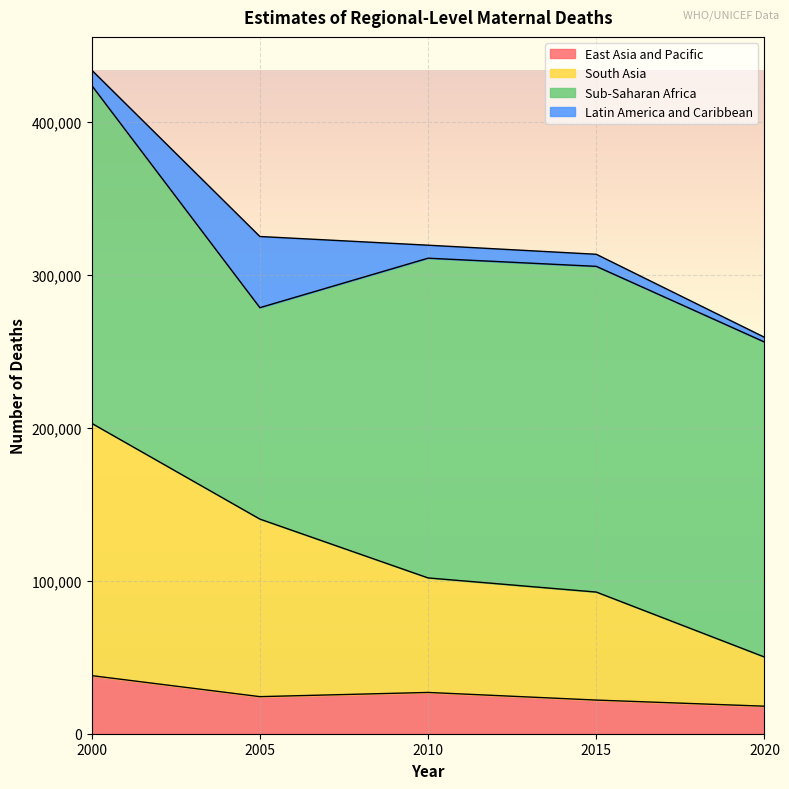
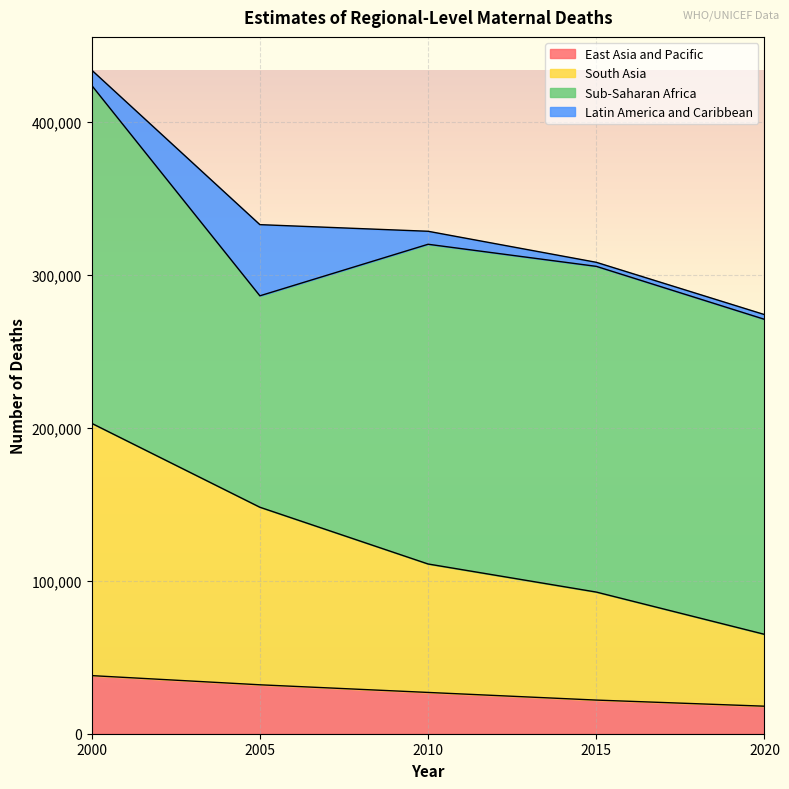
East Asia and Pacific, 2005: 24,000 -> 32,000
South Asia, 2010: 75,000 -> 84,000
Latin America and Caribbean, 2015: 8,000 -> 3,000
South Asia, 2020: 32,000 -> 47,000
